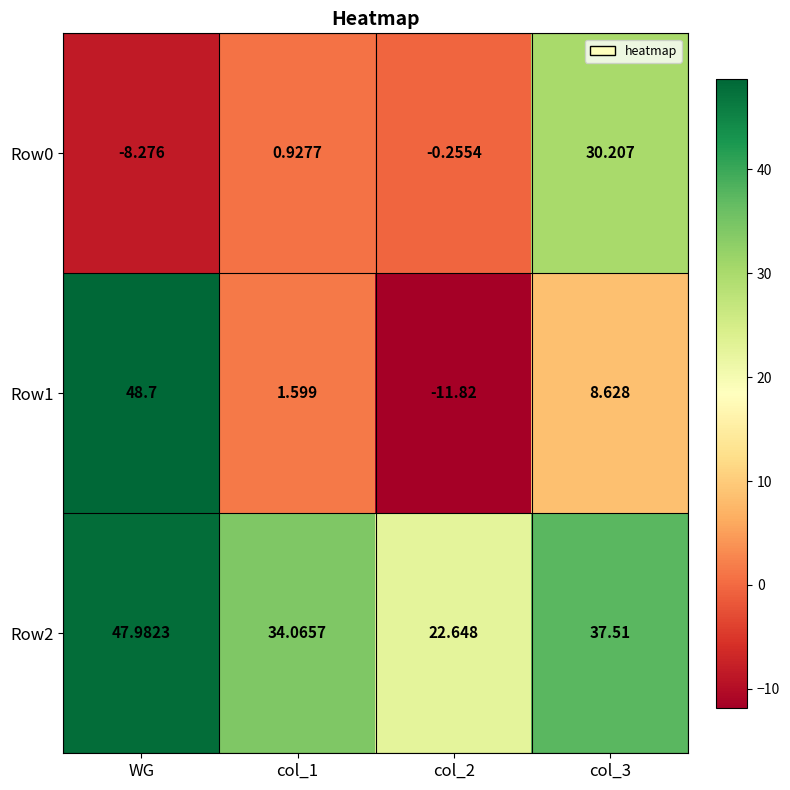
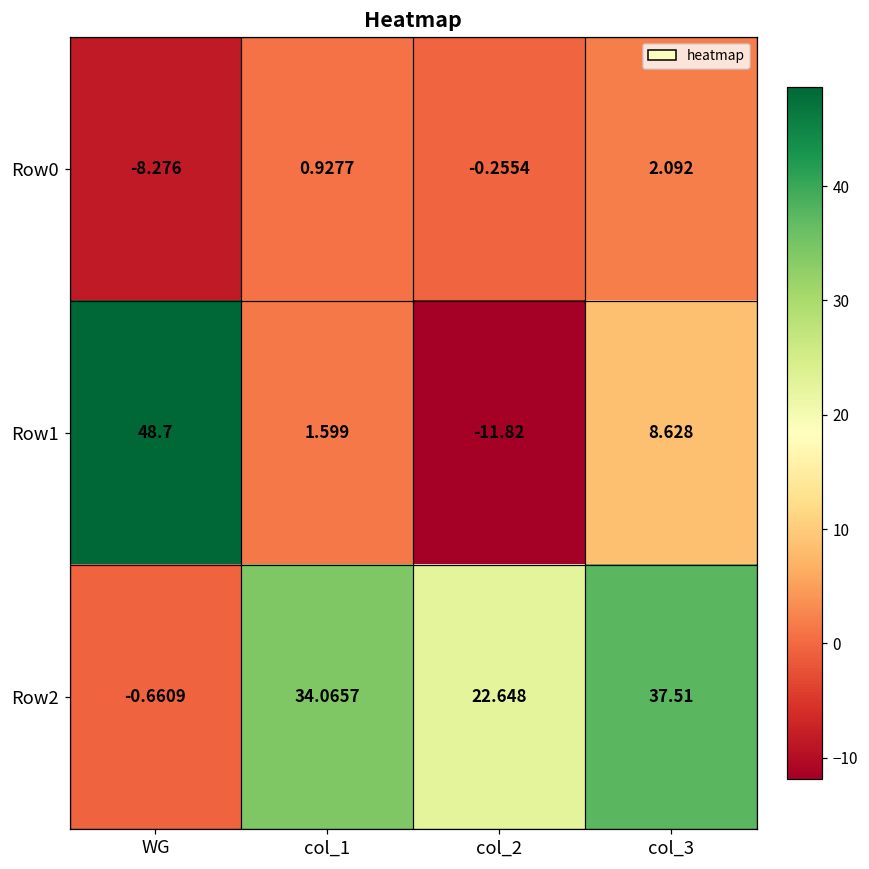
Row0, col_3: 30.207 -> 2.092
Row2, WG: 47.9823 -> -0.6609
